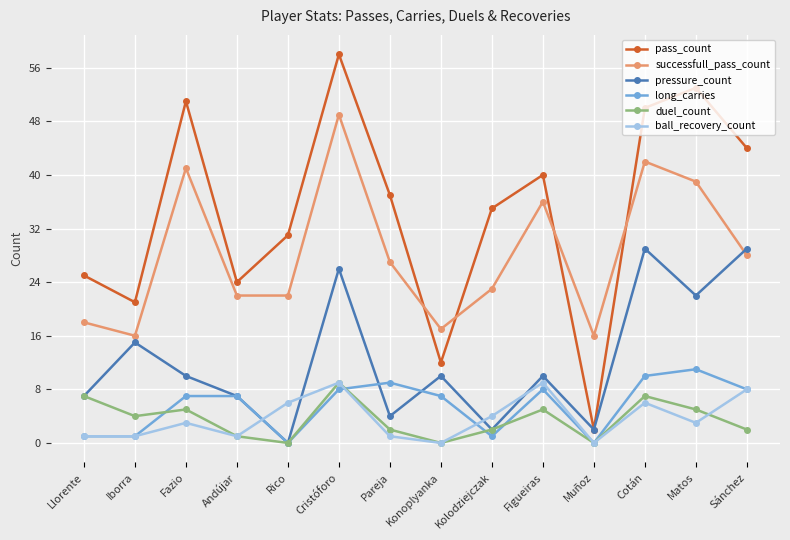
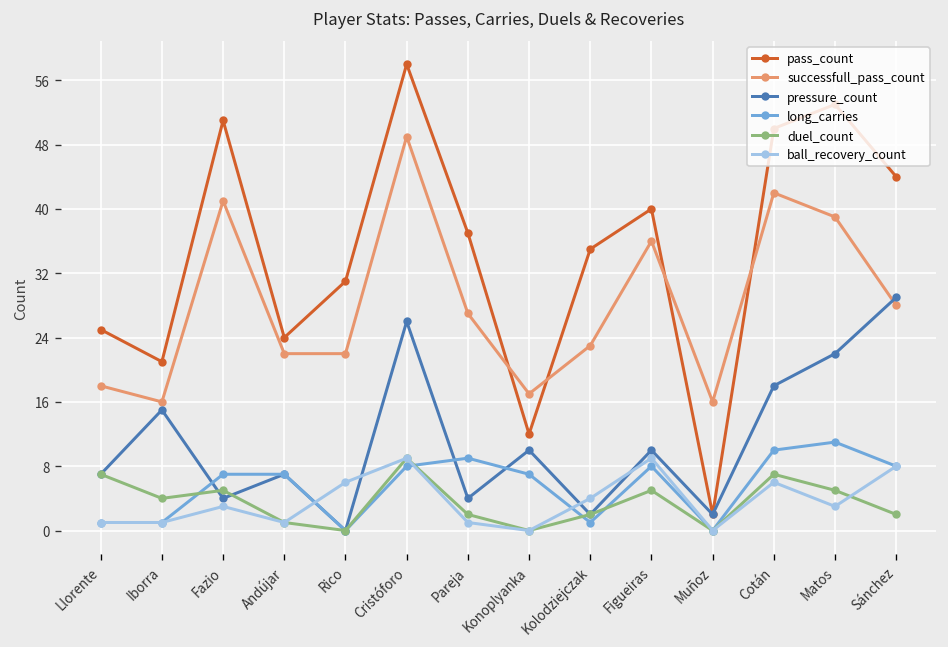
pressure_count, Fazio: 10 -> 4
pressure_count, Cotán: 29 -> 18
